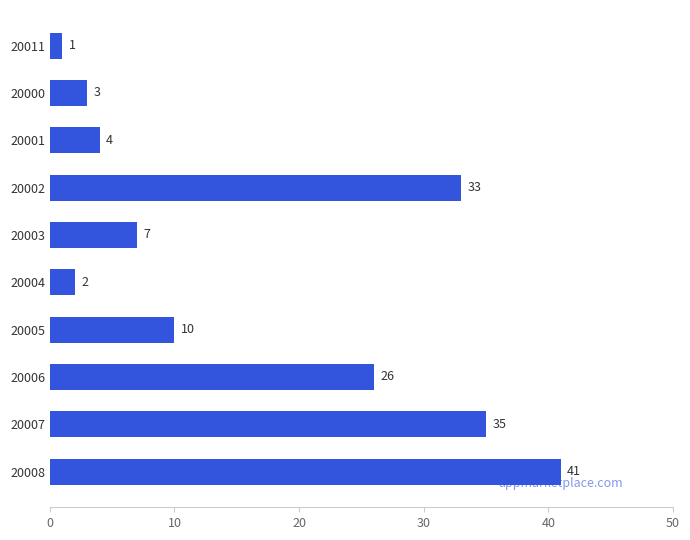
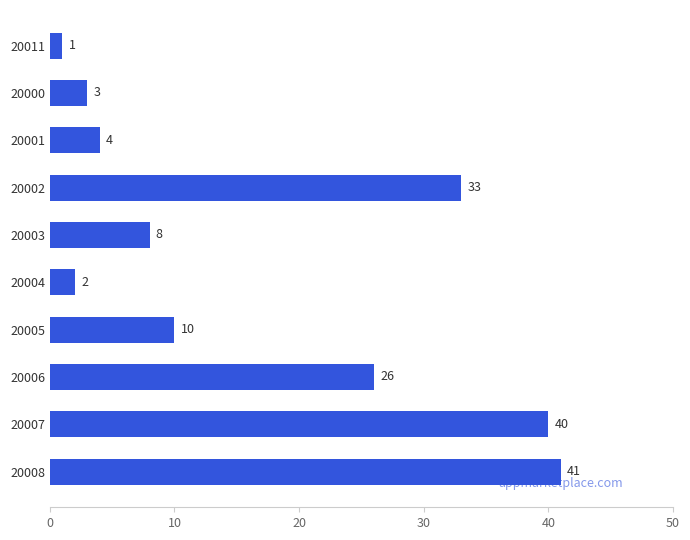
20003: 7 -> 8
20007: 35 -> 40
